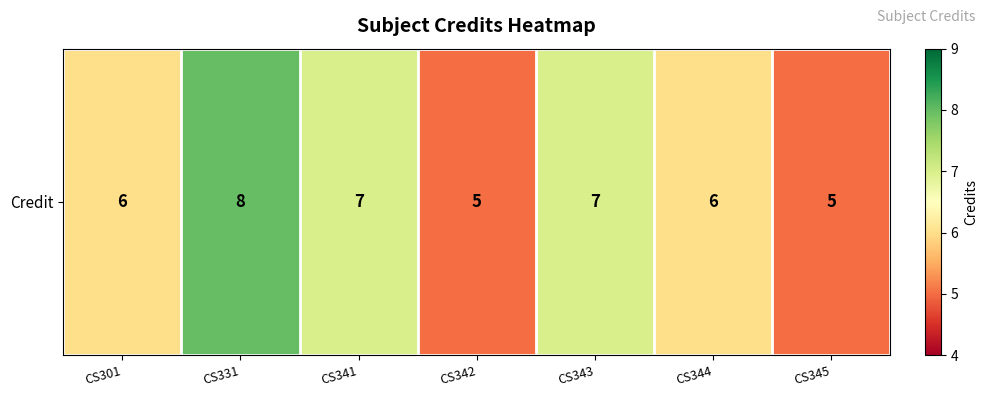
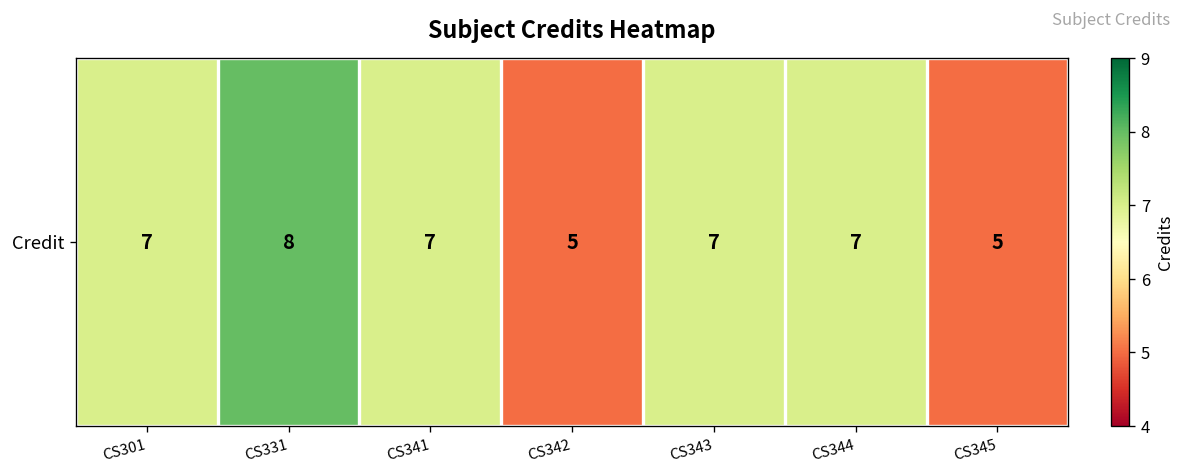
Credit, CS301: 6 -> 7
Credit, CS344: 6 -> 7
